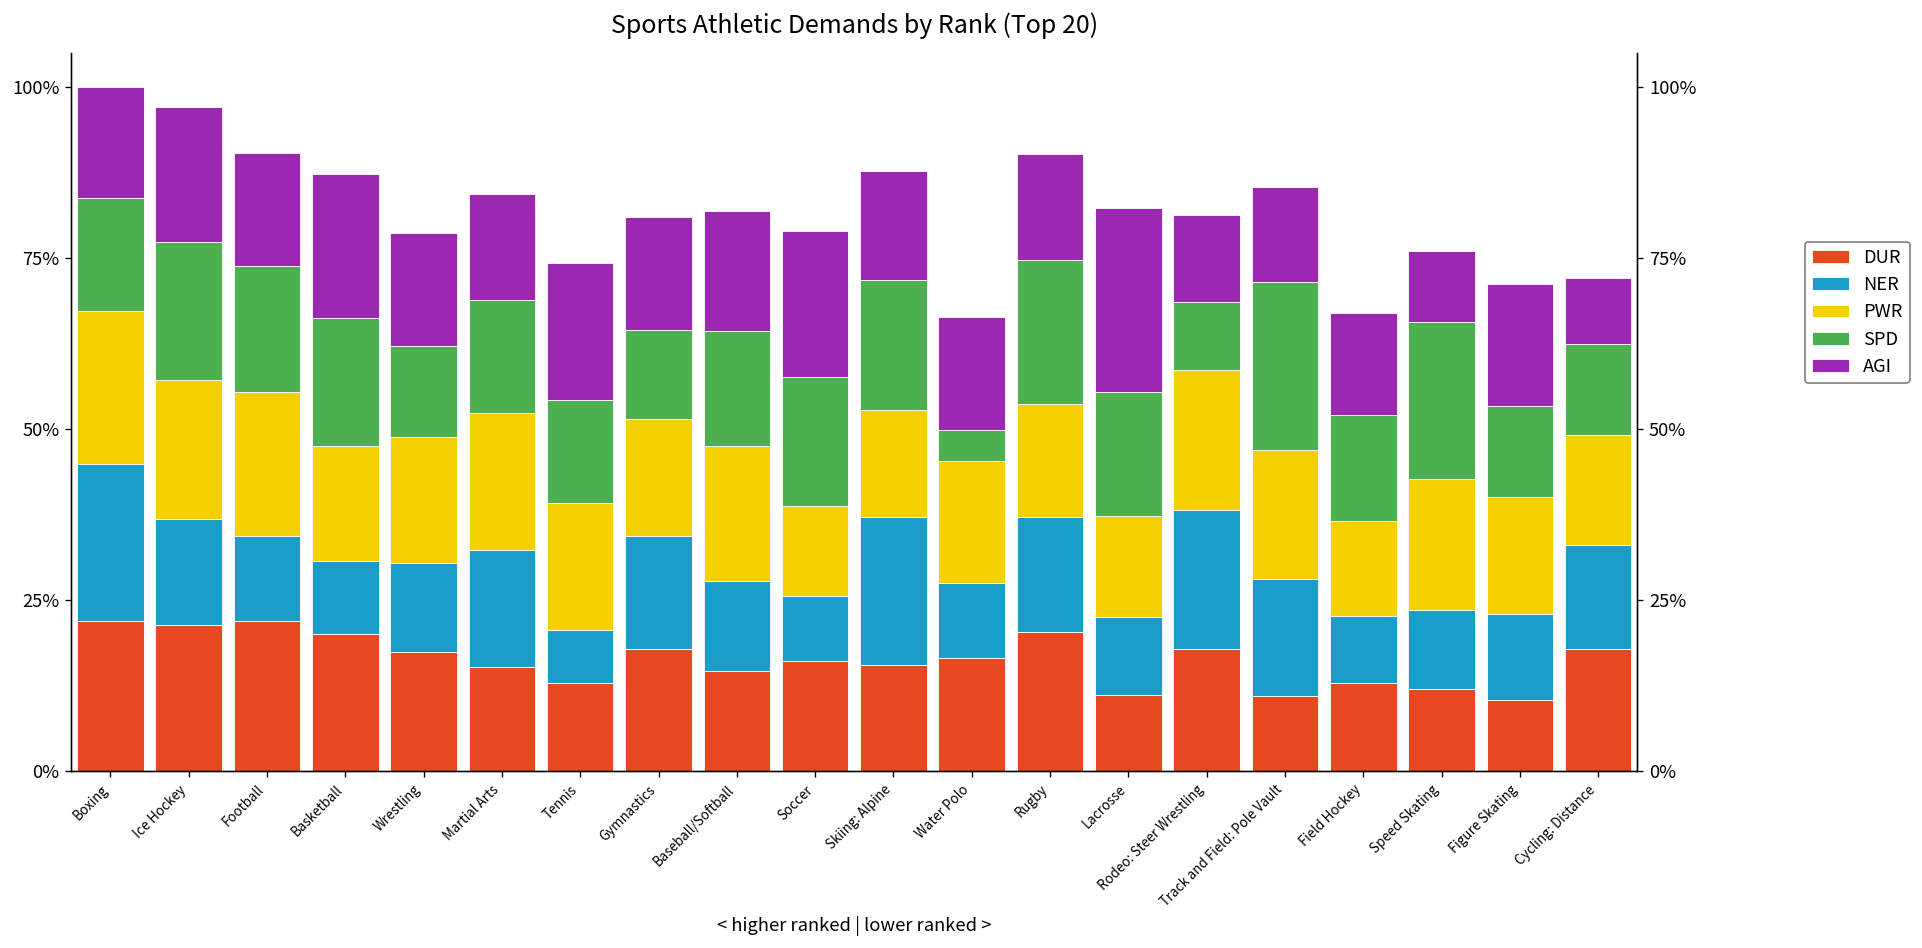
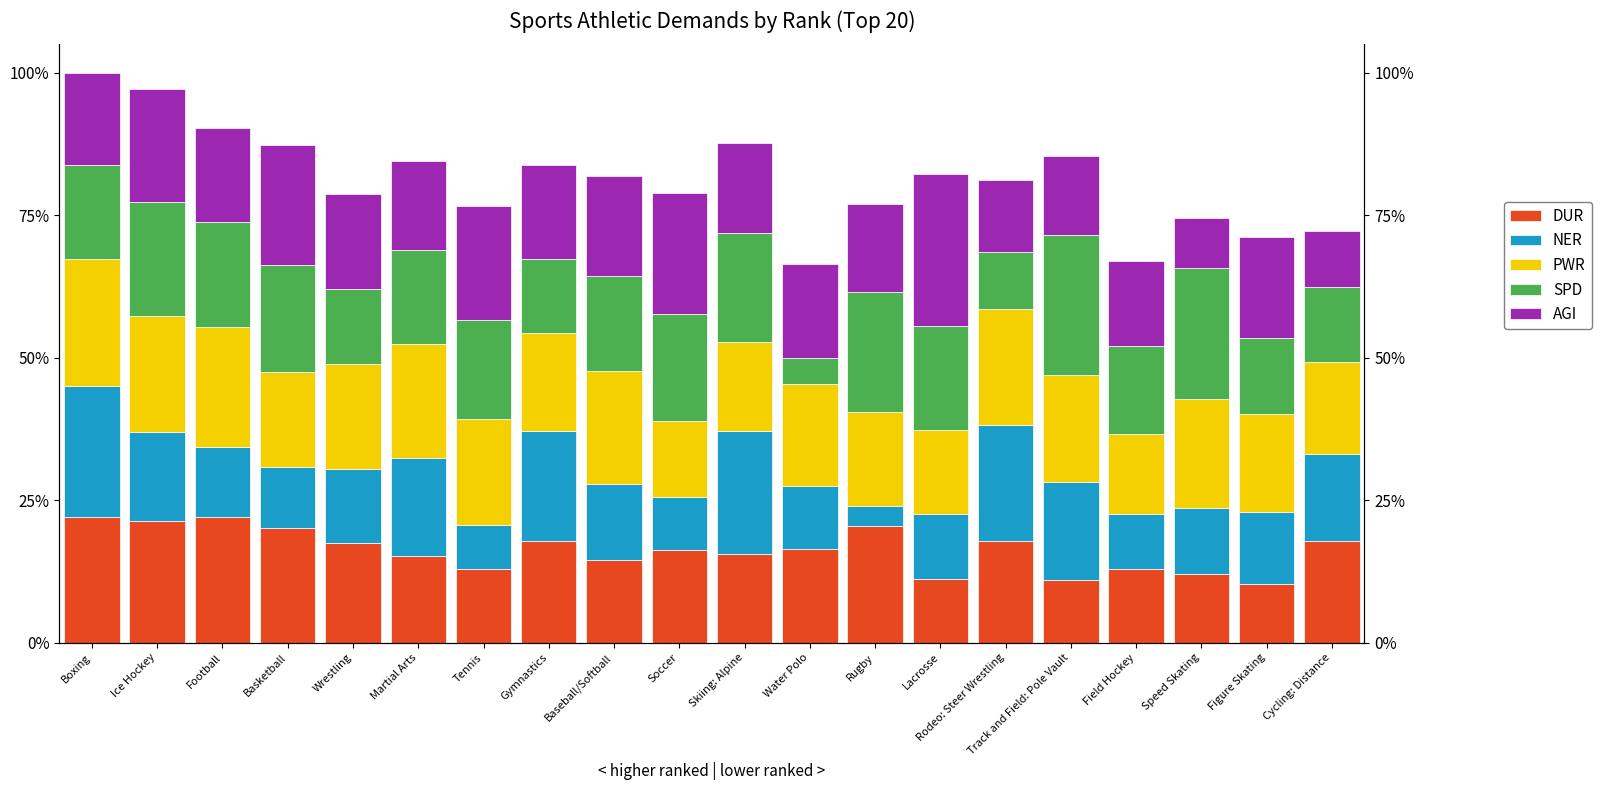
SPD, Tennis: 15% -> 17%
NER, Gymnastics: 17% -> 19%
NER, Rugby: 17% -> 4%
AGI, Speed Skating: 10% -> 9%
